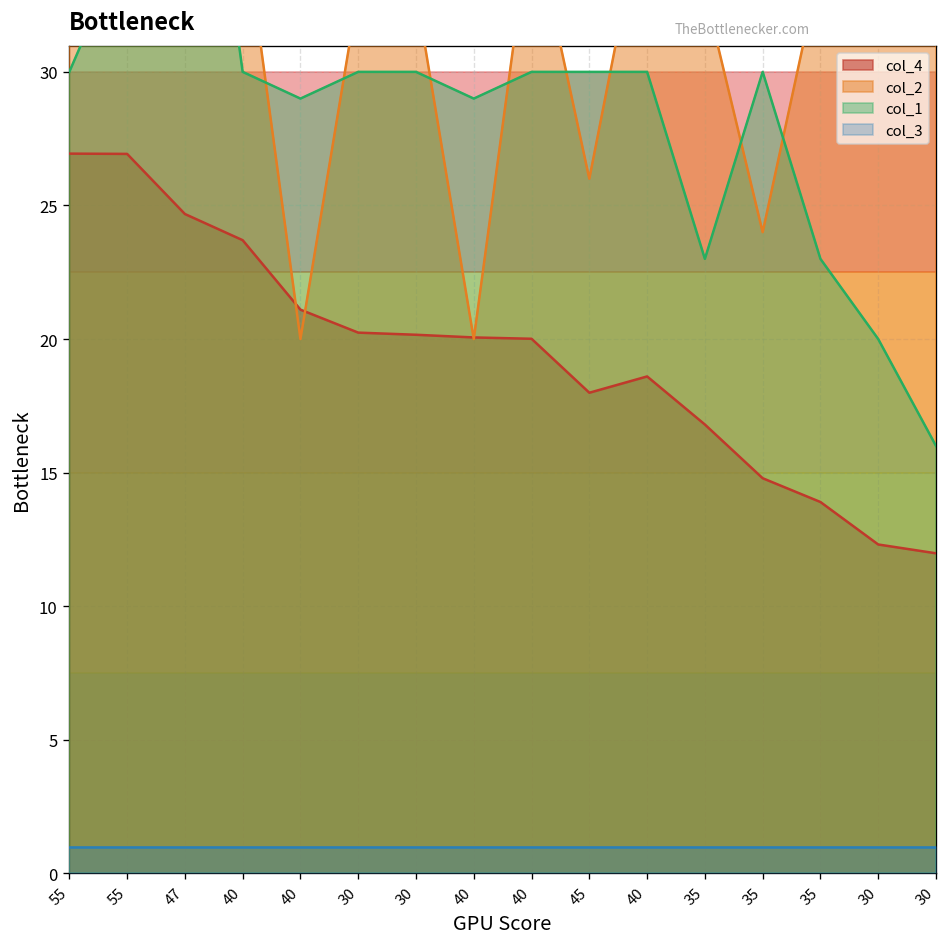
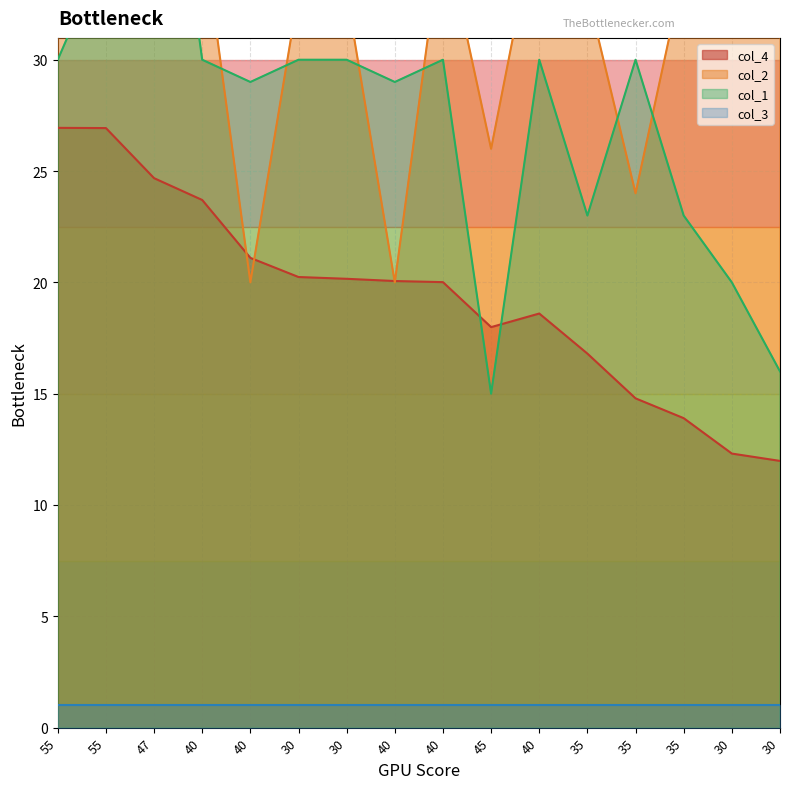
col_1, 45: 30 -> 15
